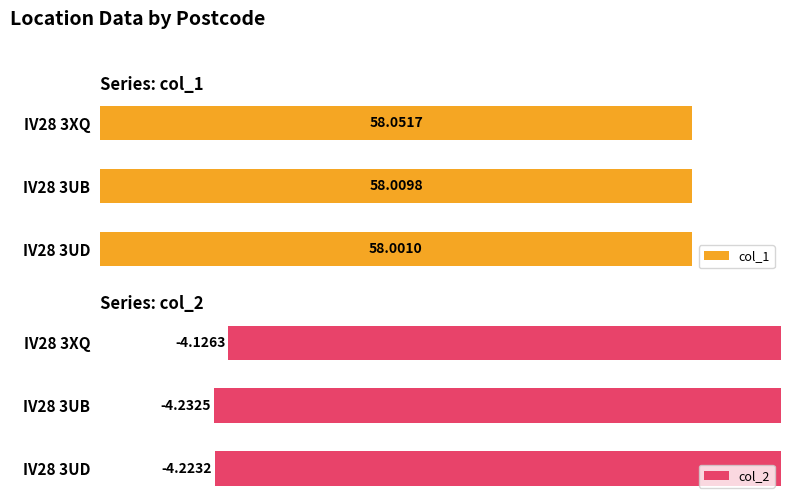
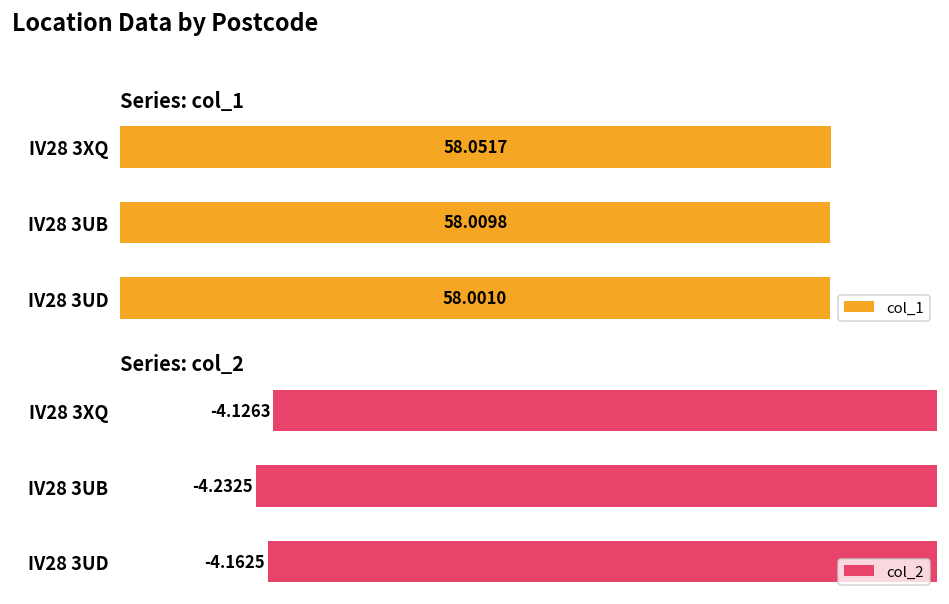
Series: col_2, IV28 3UD: -4.2232 -> -4.1625
